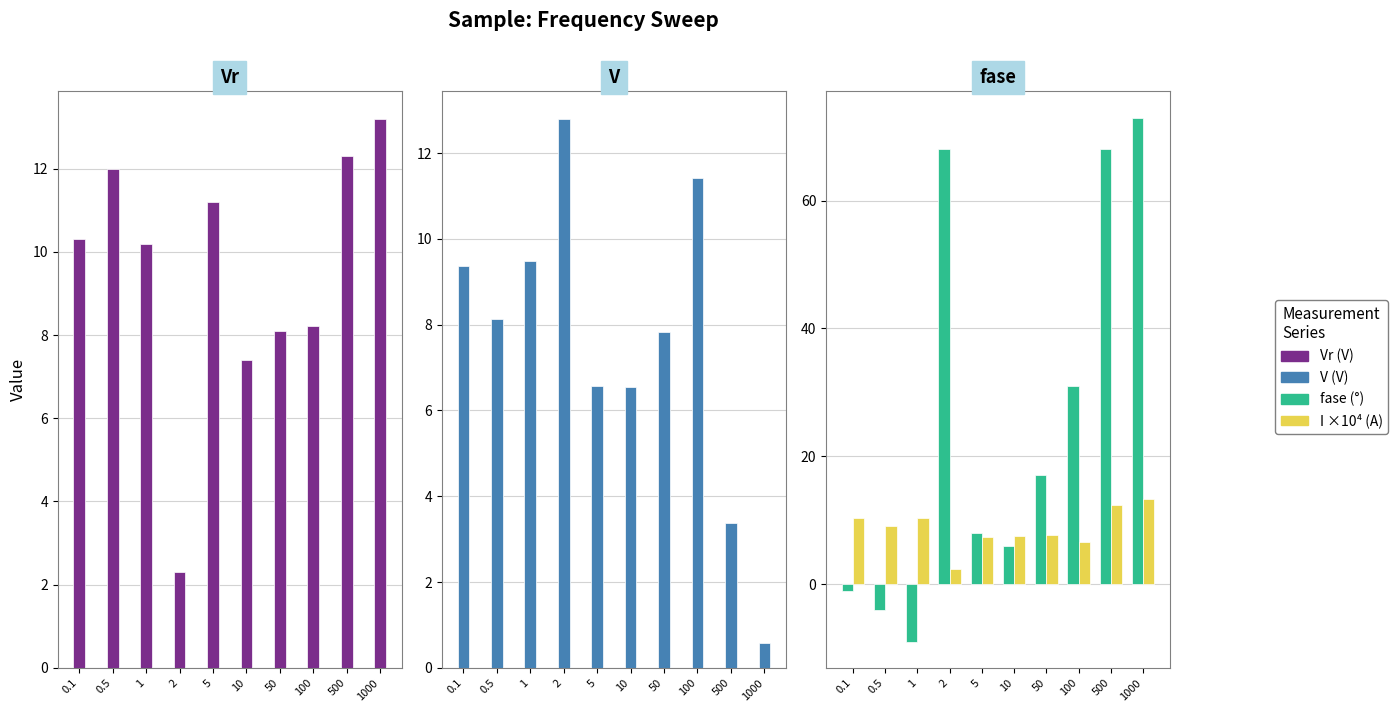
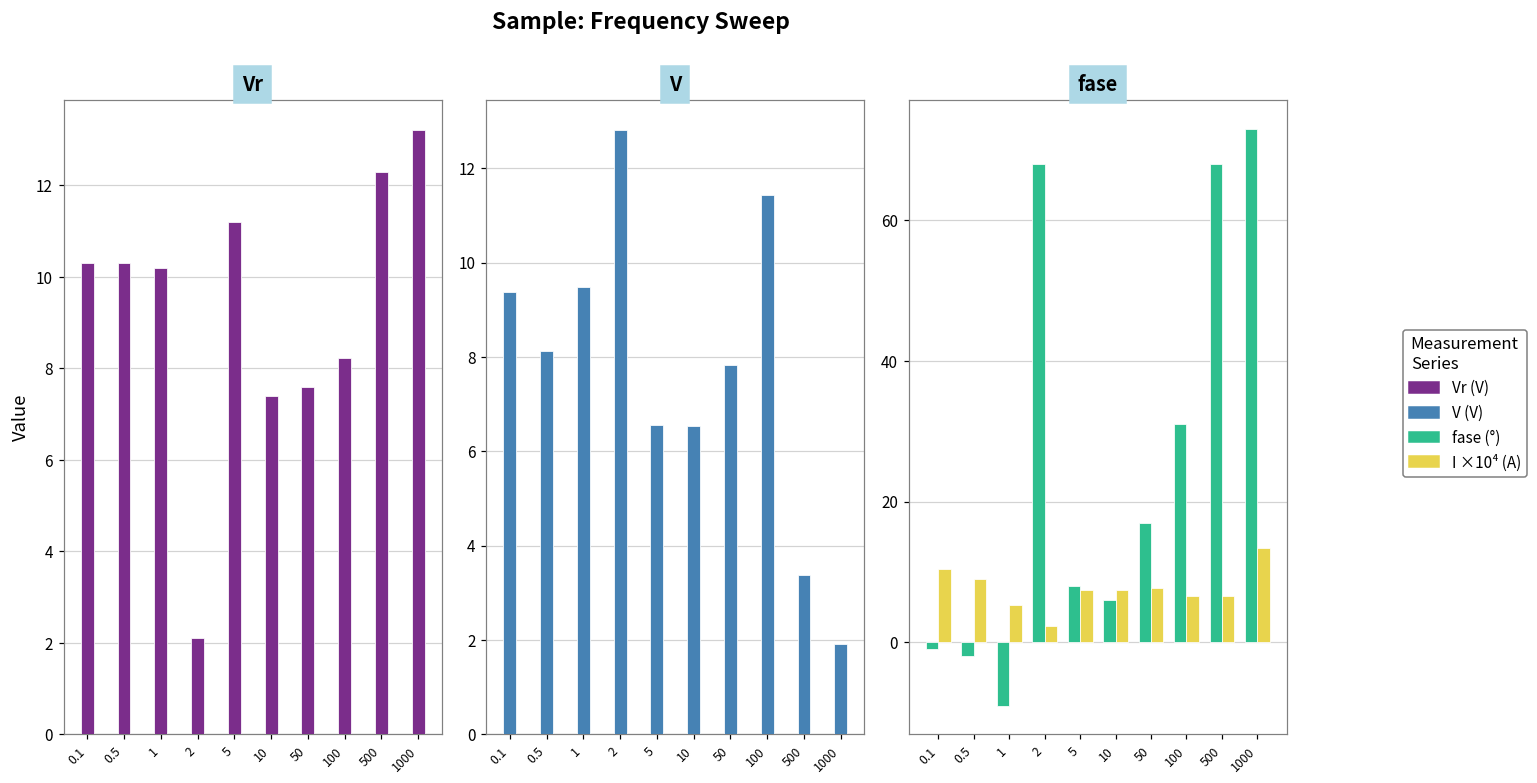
Vr, 0.5: 12.0 -> 10.3
Vr, 2: 2.3 -> 2.1
Vr, 50: 8.1 -> 7.6
V, 1000: 0.6 -> 1.9
fase, fase (°), 0.5: -4 -> -2
fase, I ×10⁴ (A), 1: 10 -> 5
fase, I ×10⁴ (A), 500: 12 -> 7
